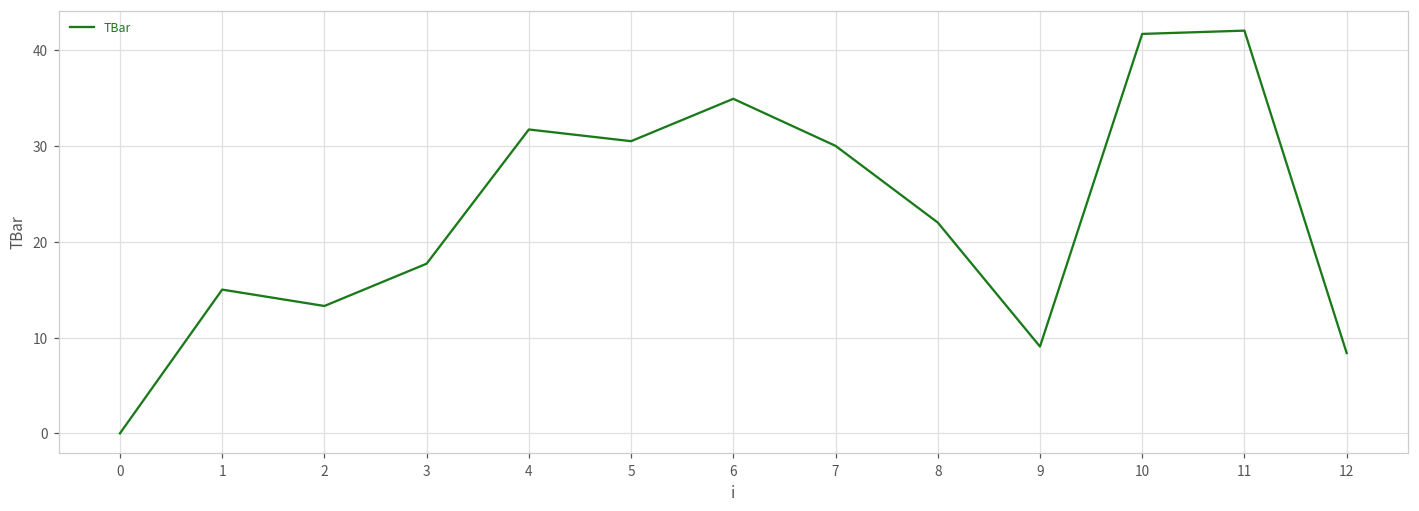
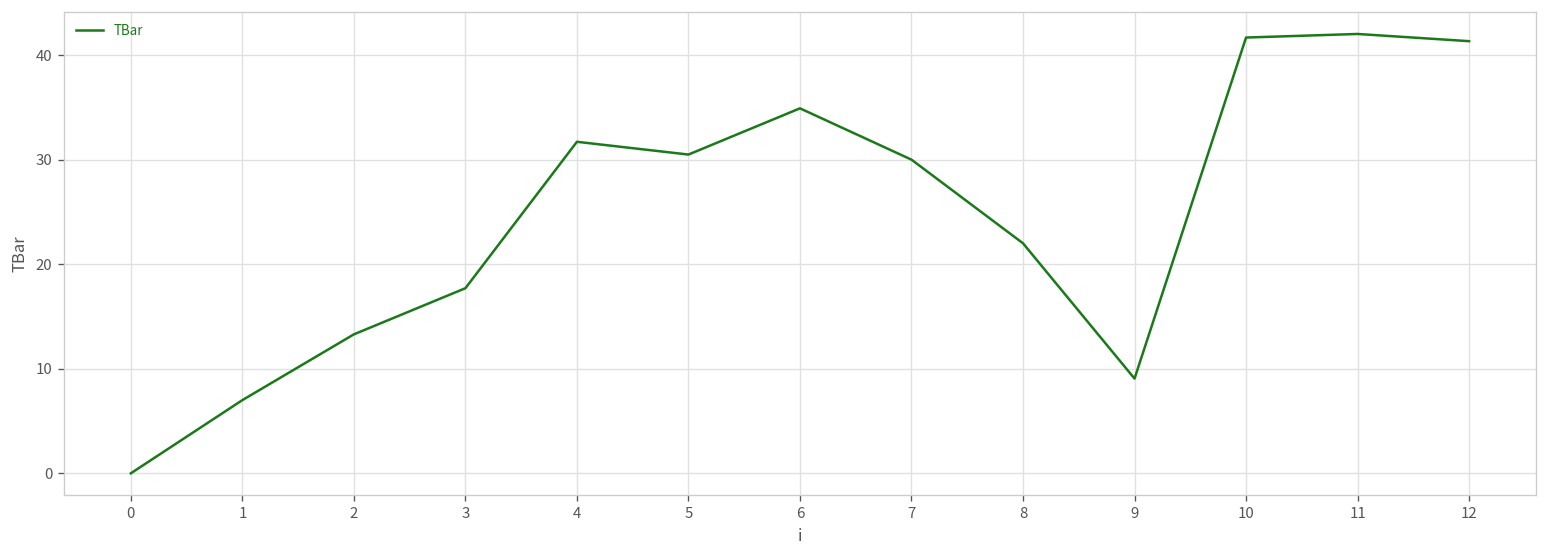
1: 15 -> 7
12: 8 -> 41
